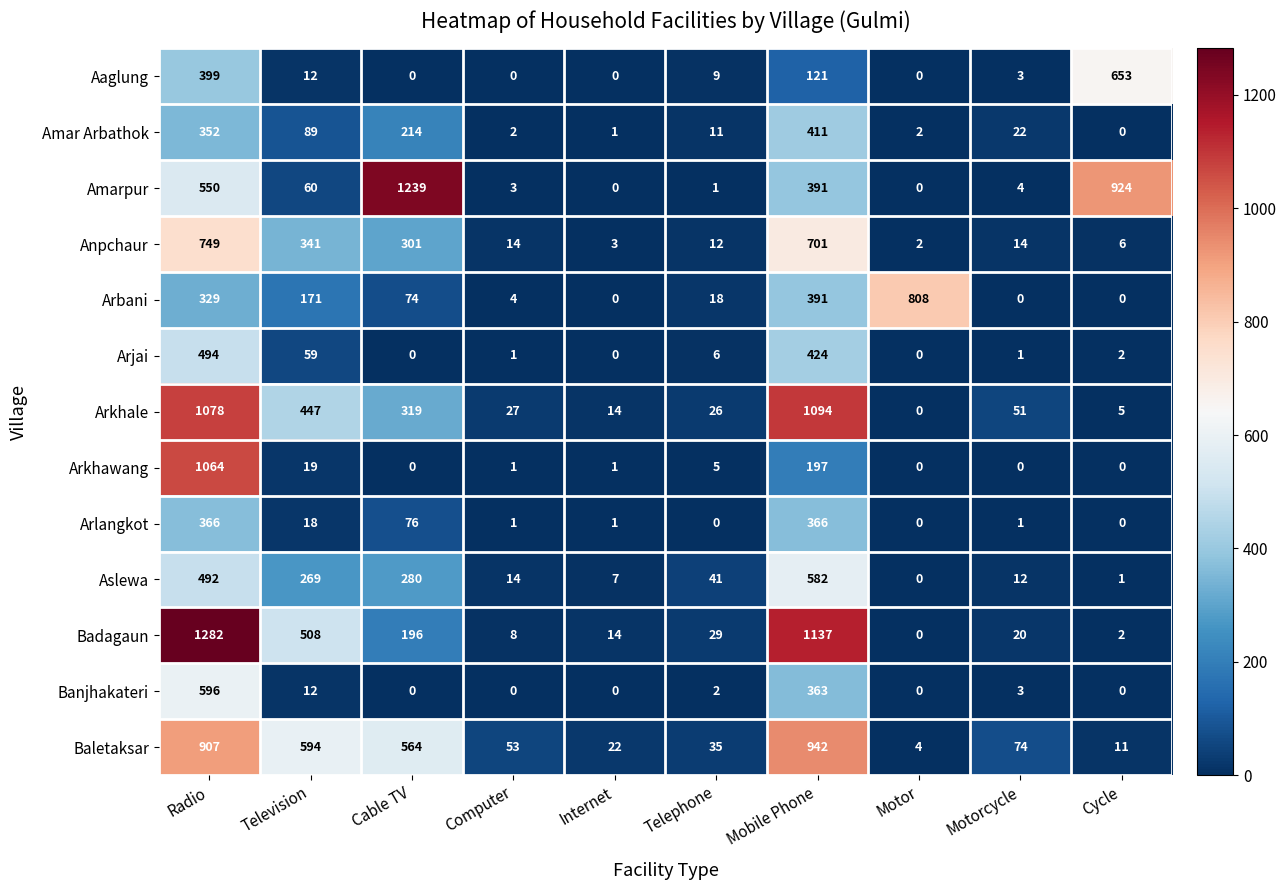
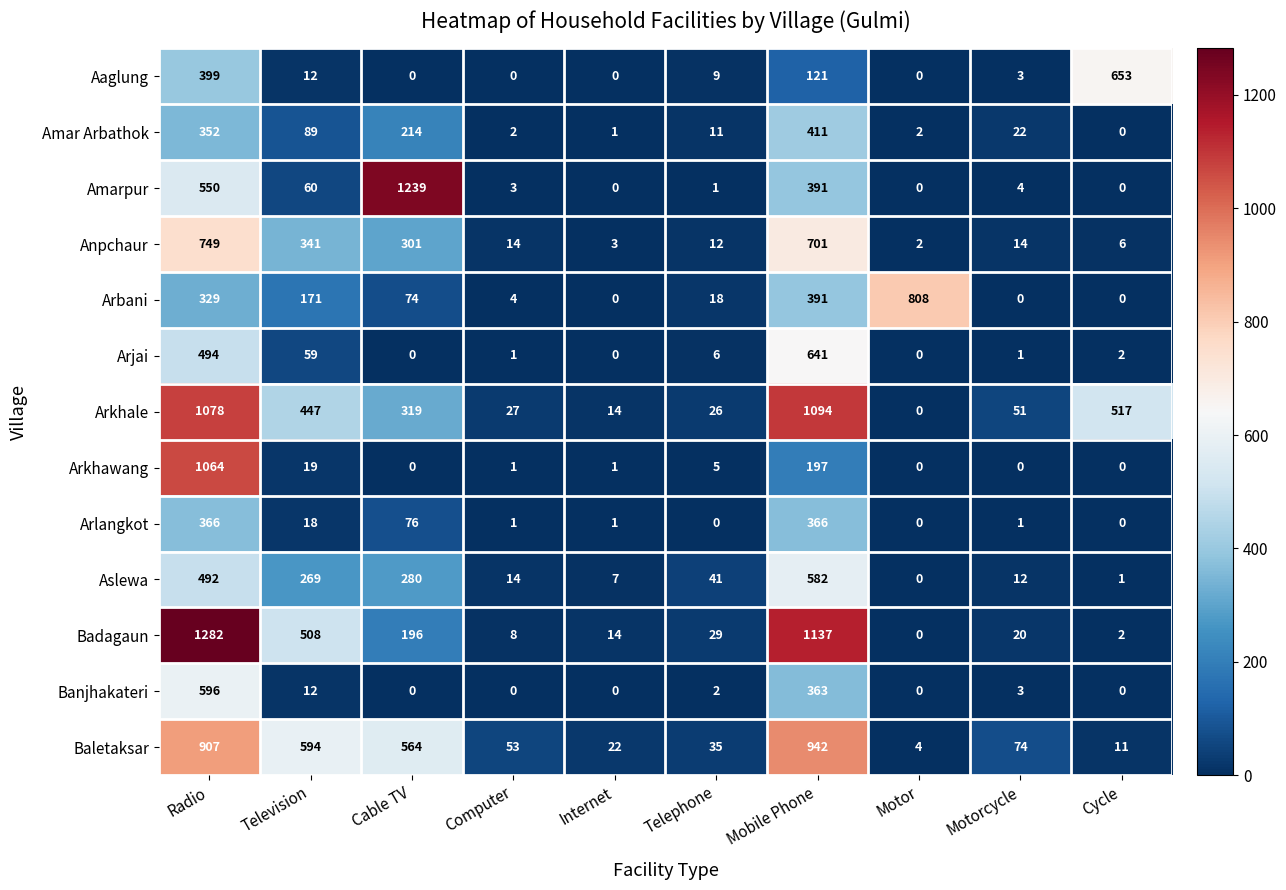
Amarpur, Cycle: 924 -> 0
Arjai, Mobile Phone: 424 -> 641
Arkhale, Cycle: 5 -> 517
